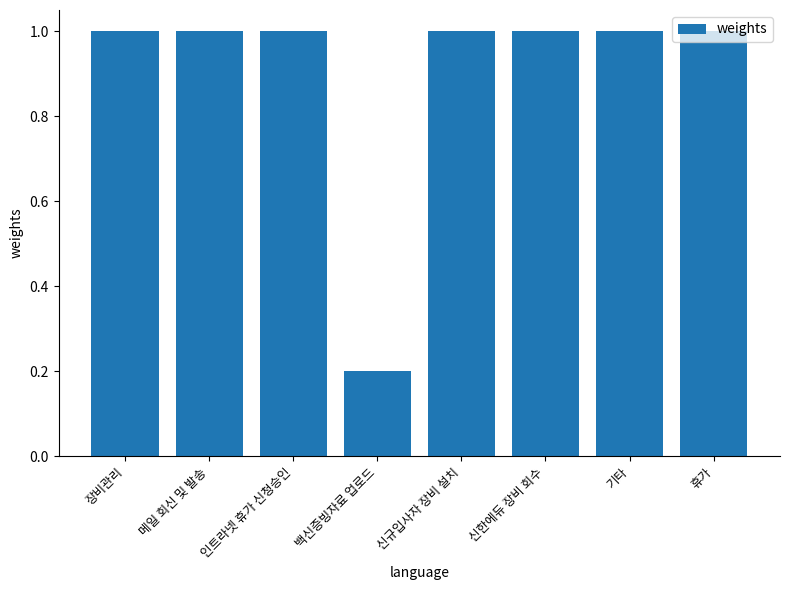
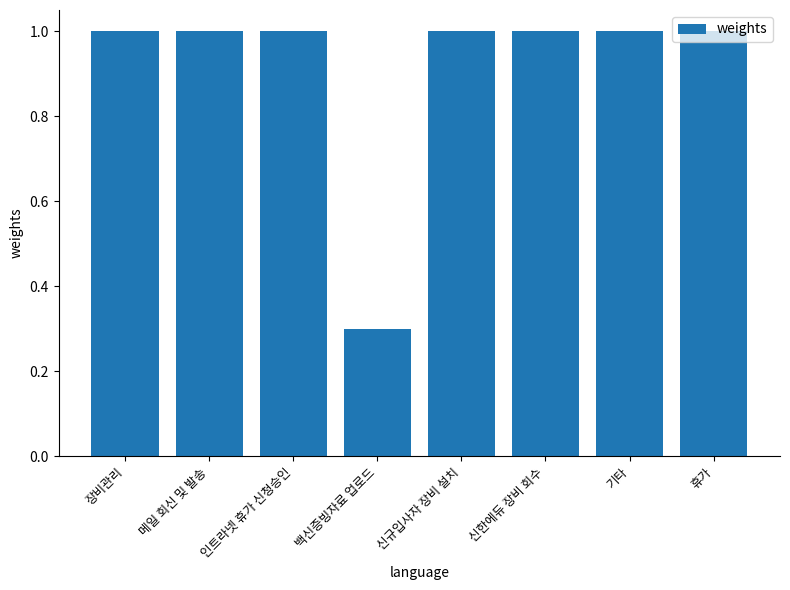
백신증빙자료 업로드: 0.2 -> 0.3
